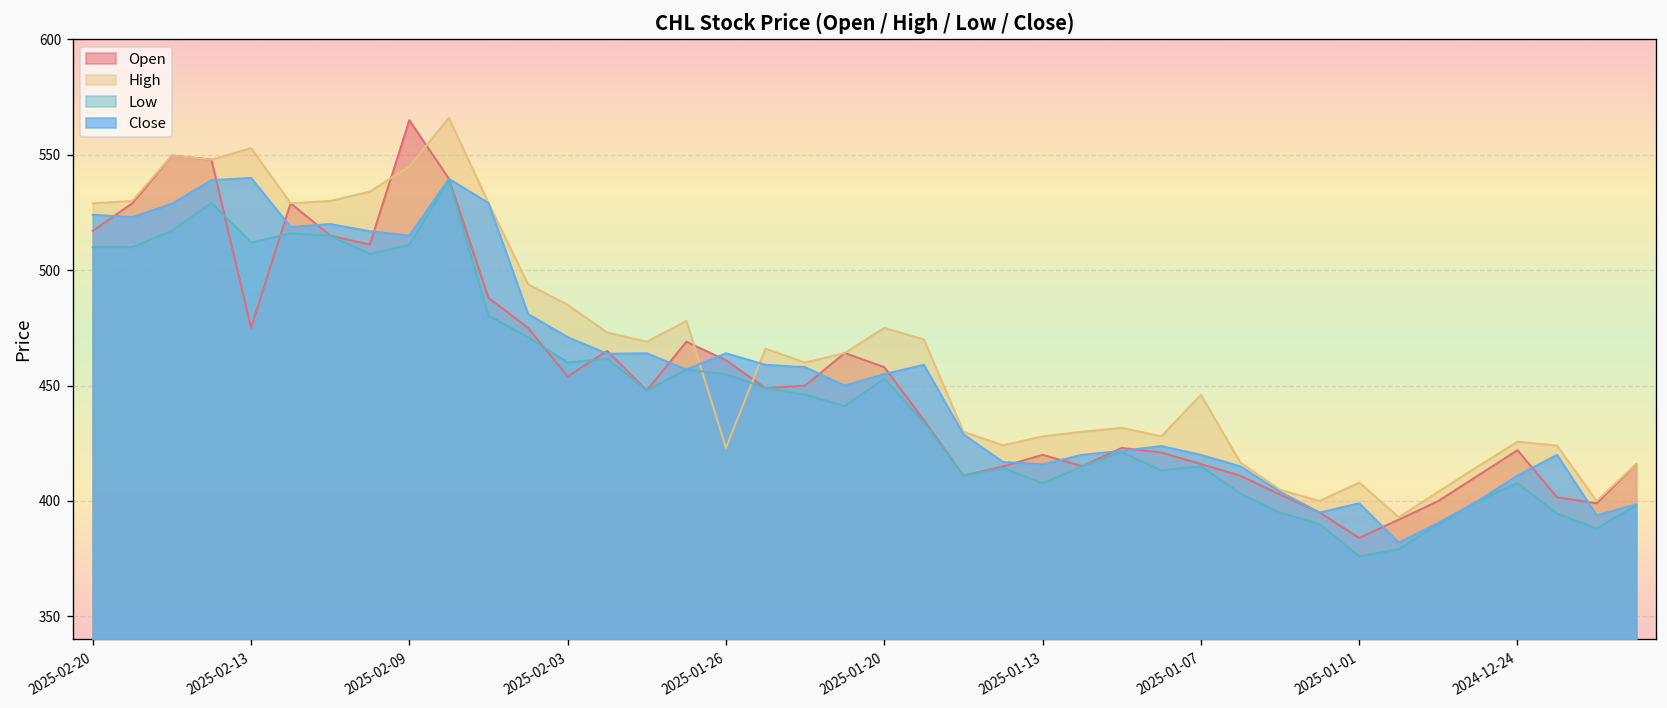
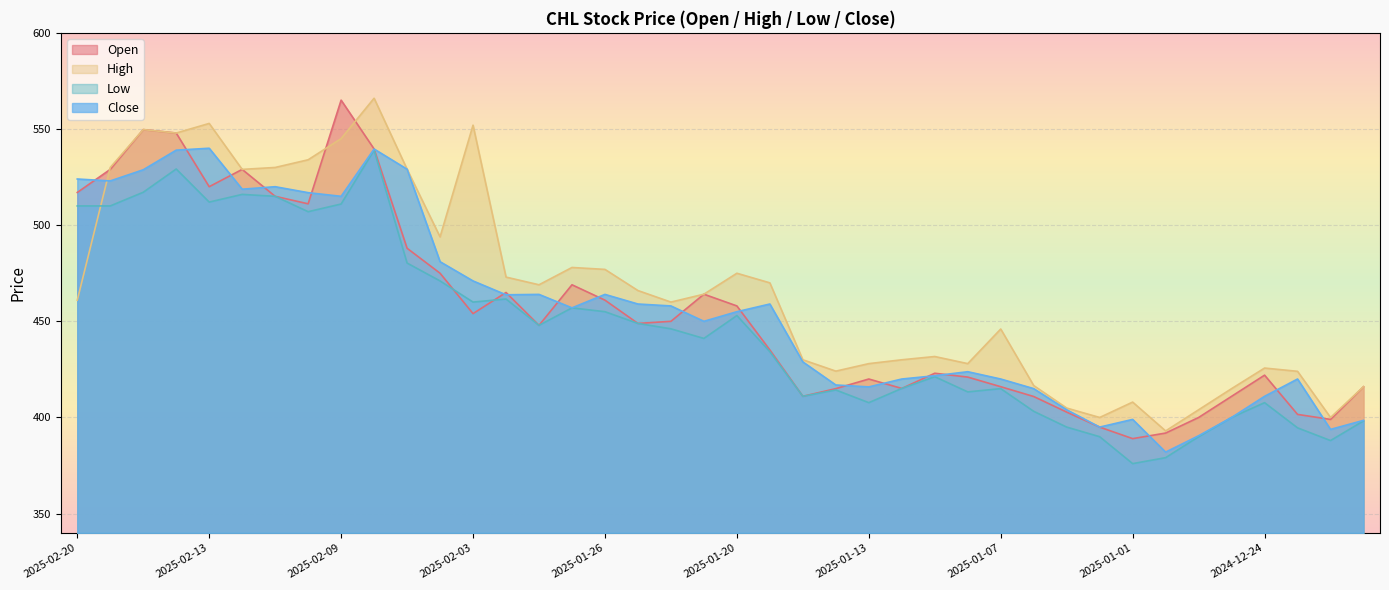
High, 2025-02-20: 529 -> 461
Open, 2025-02-13: 475 -> 520
High, 2025-02-03: 485 -> 552
High, 2025-01-26: 423 -> 477
Open, 2025-01-01: 384 -> 389
